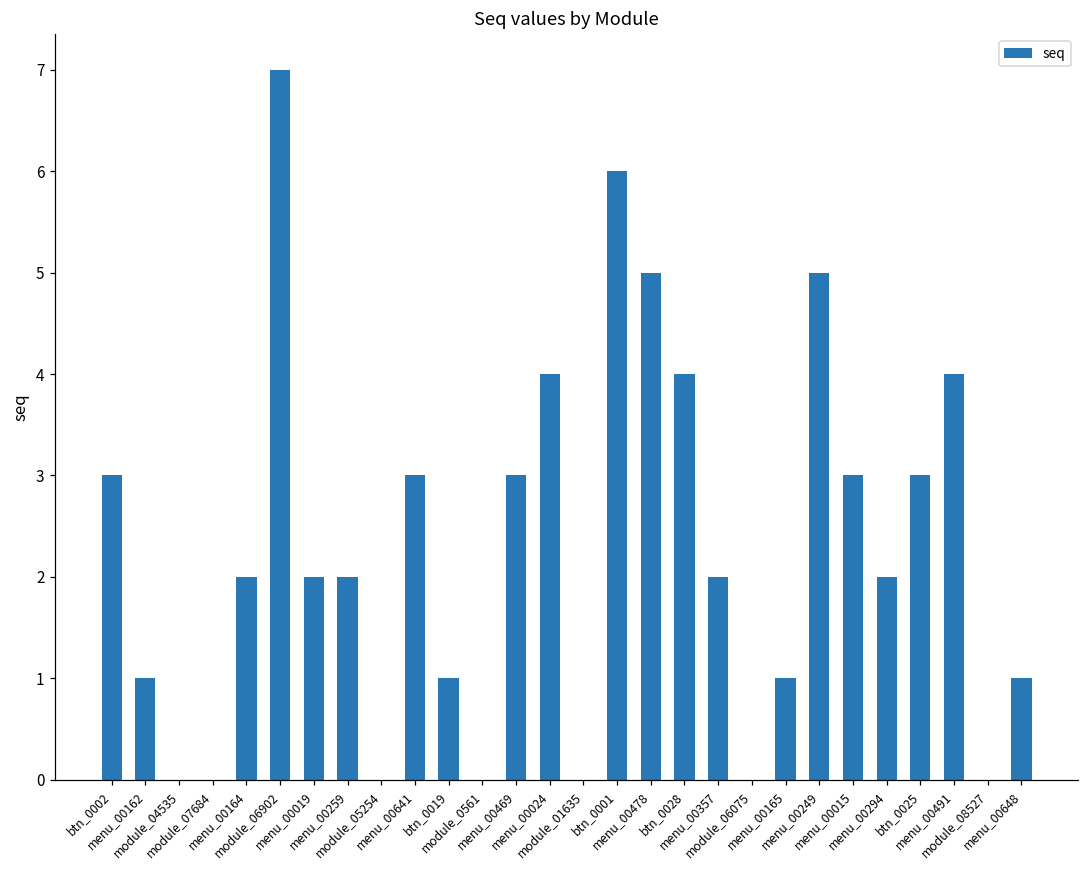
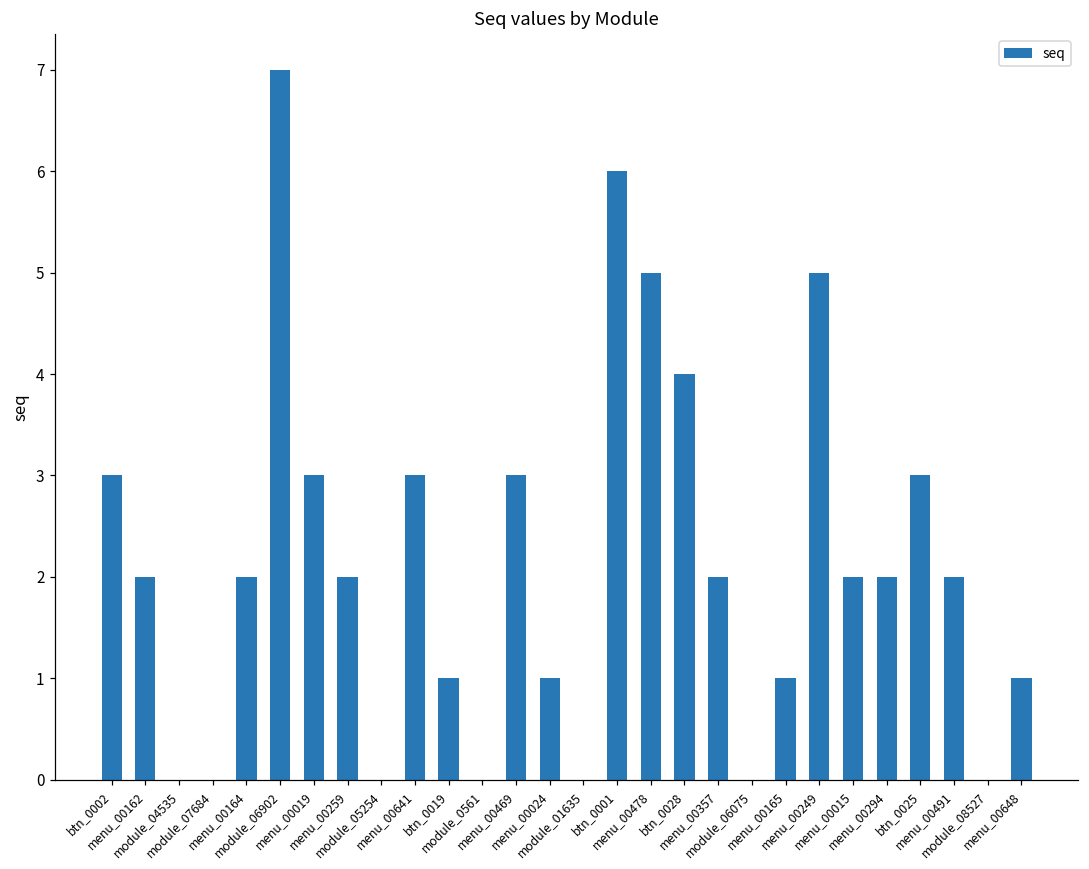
menu_00162: 1 -> 2
menu_00019: 2 -> 3
menu_00024: 4 -> 1
menu_00015: 3 -> 2
menu_00491: 4 -> 2
